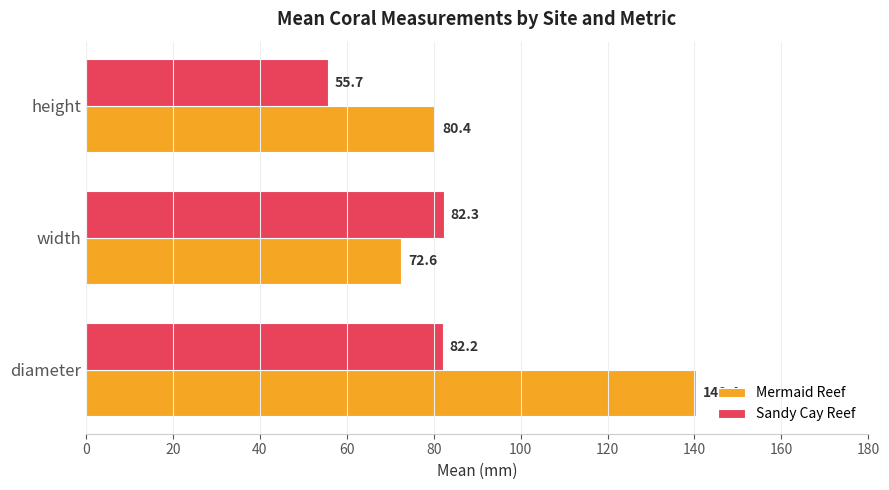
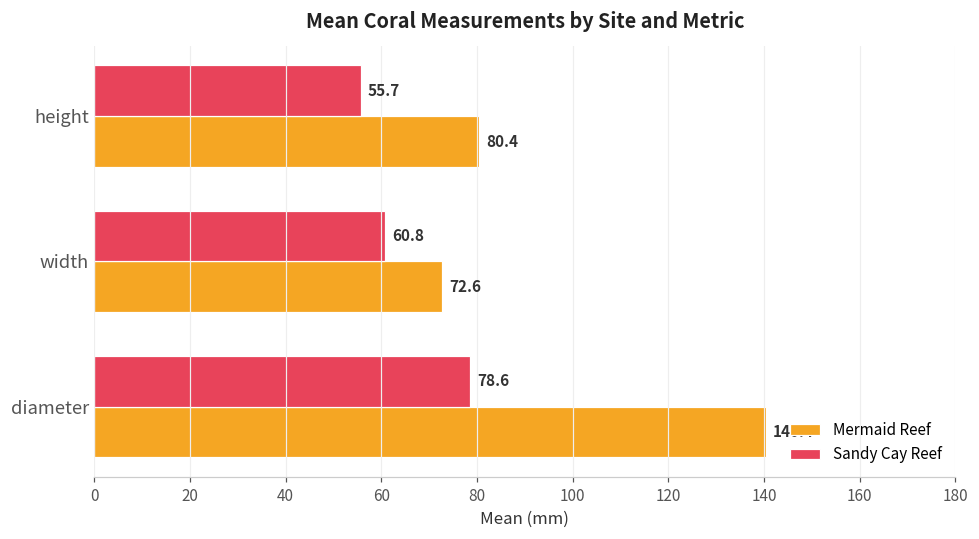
Sandy Cay Reef, width: 82.3 -> 60.8
Sandy Cay Reef, diameter: 82.2 -> 78.6
